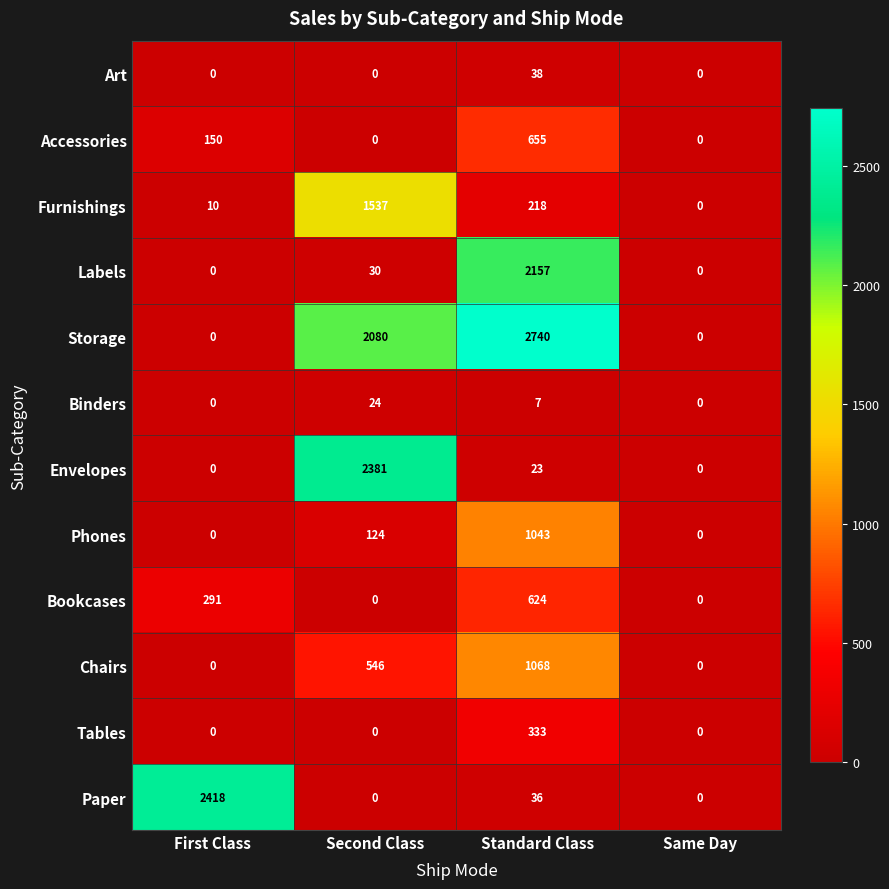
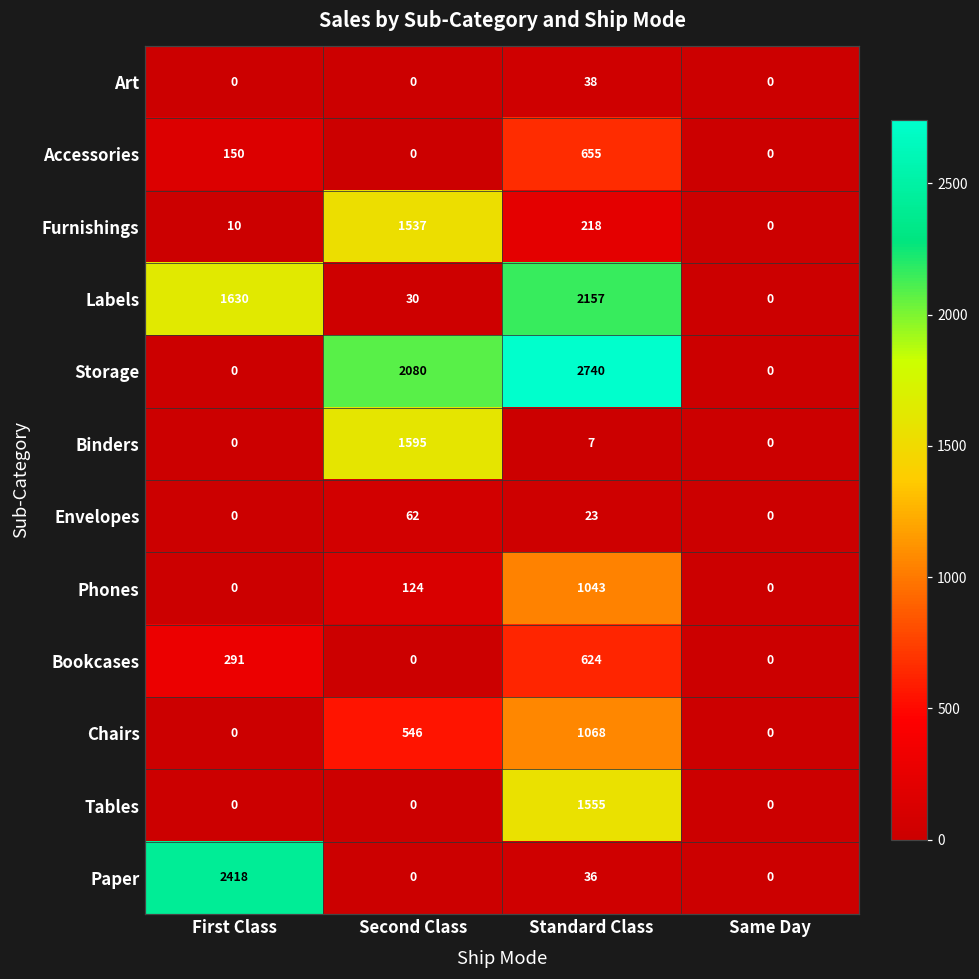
Labels, First Class: 0 -> 1630
Binders, Second Class: 24 -> 1595
Envelopes, Second Class: 2381 -> 62
Tables, Standard Class: 333 -> 1555
